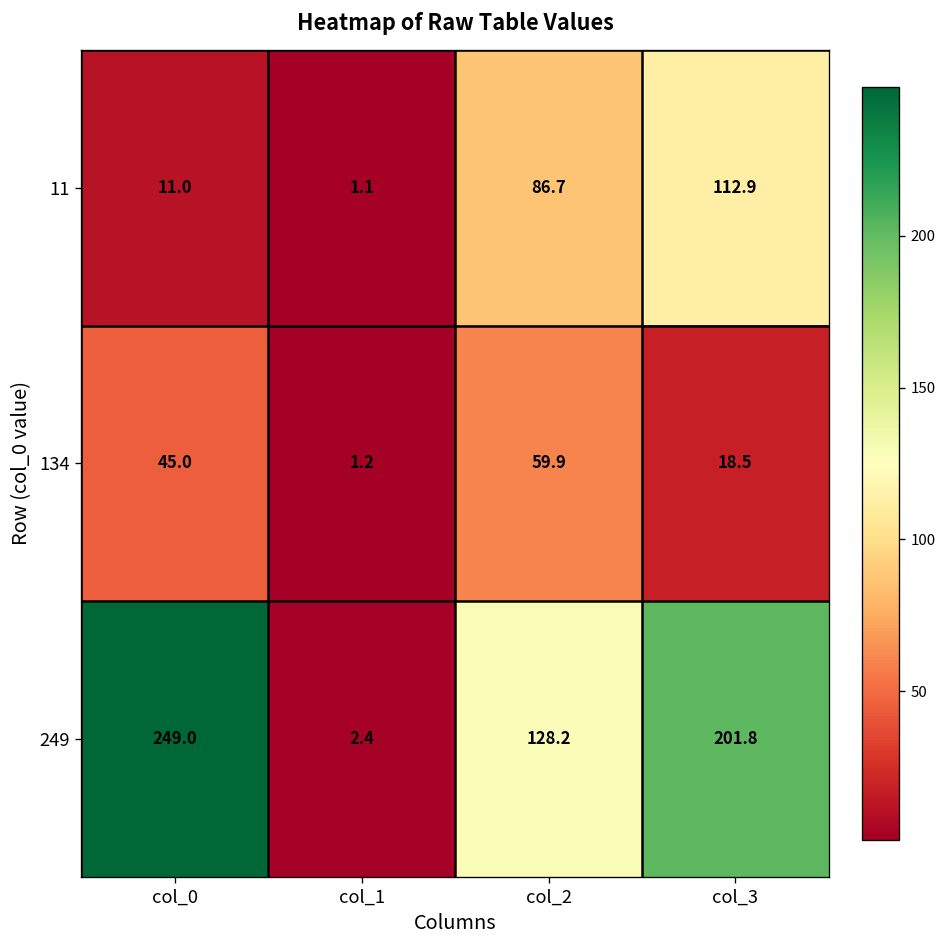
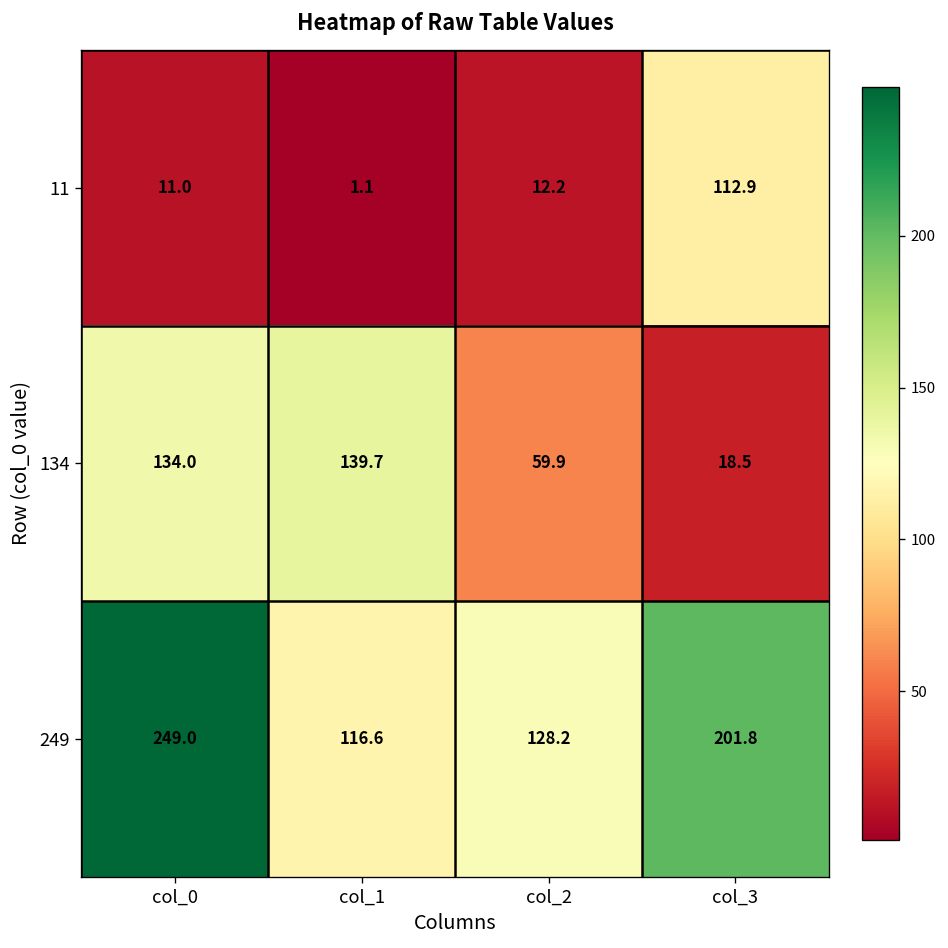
11, col_2: 86.7 -> 12.2
134, col_0: 45.0 -> 134.0
134, col_1: 1.2 -> 139.7
249, col_1: 2.4 -> 116.6
